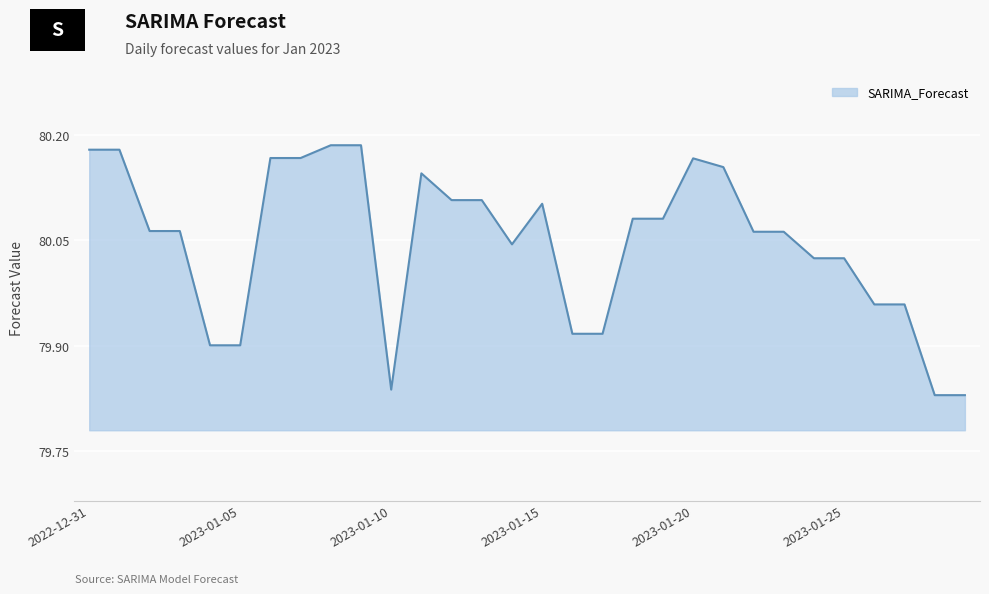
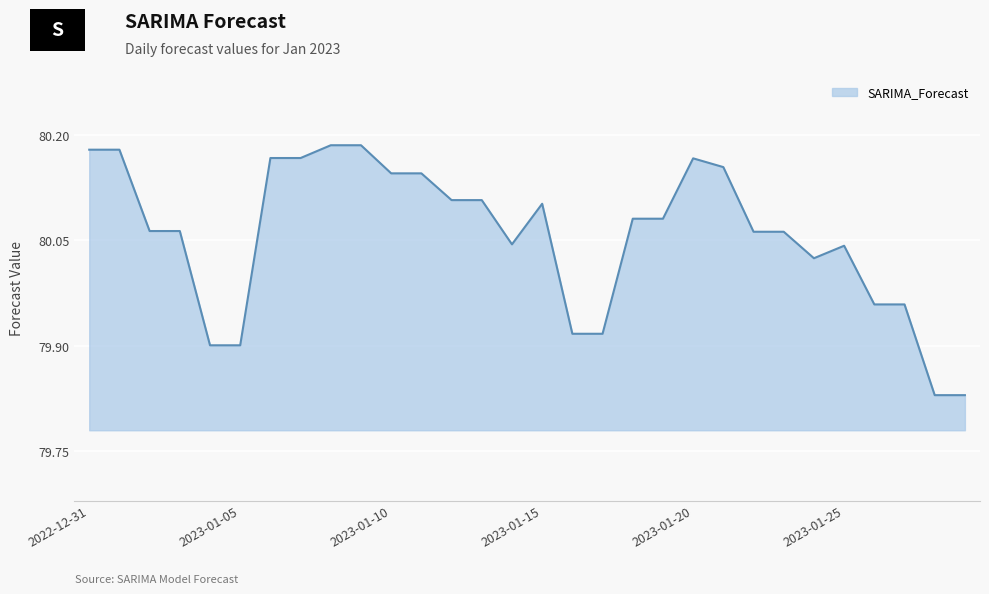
2023-01-10: 79.84 -> 80.15
2023-01-25: 80.02 -> 80.04
